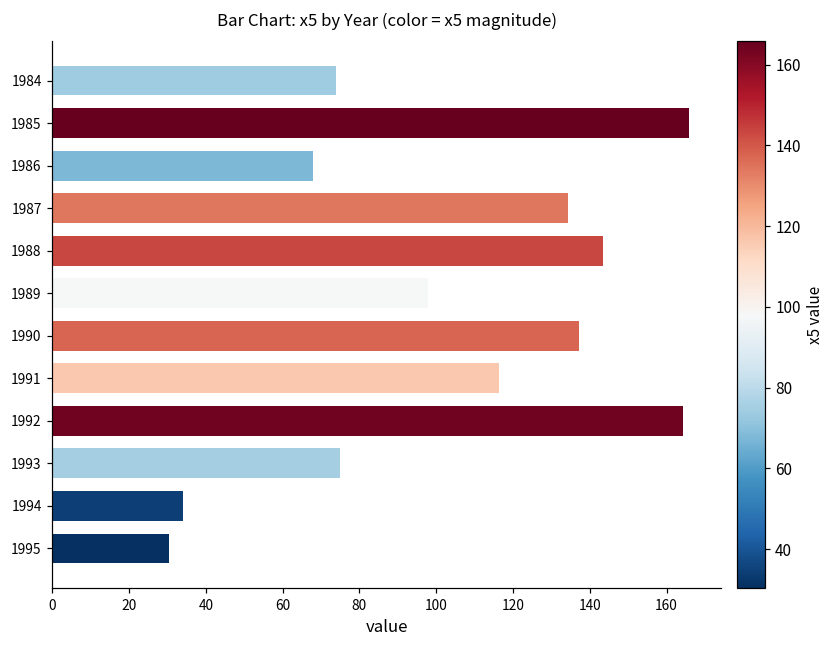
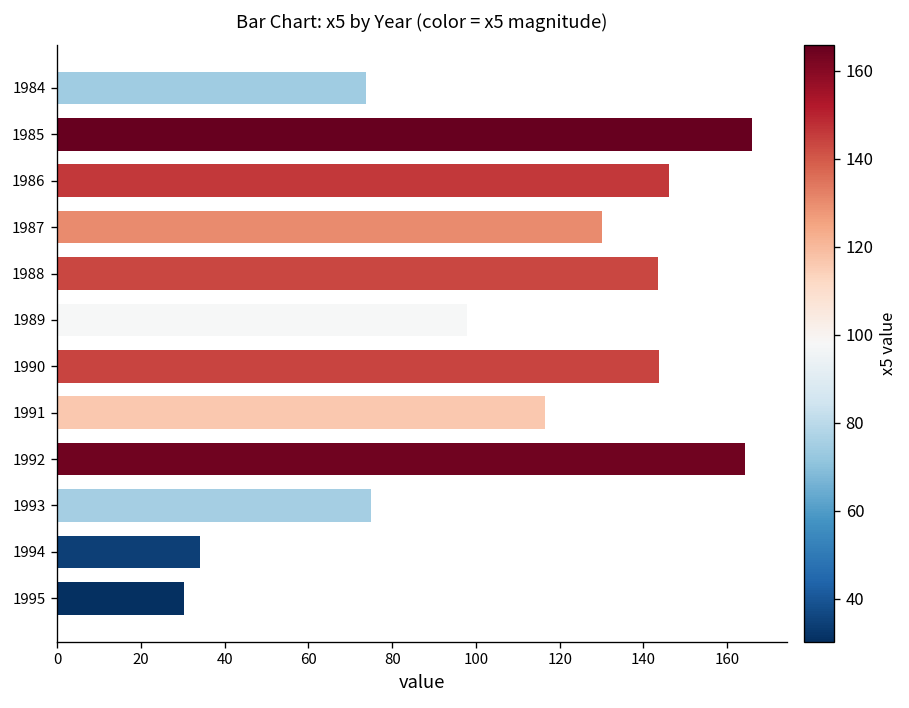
1986: 68 -> 146
1987: 134 -> 130
1990: 137 -> 144
